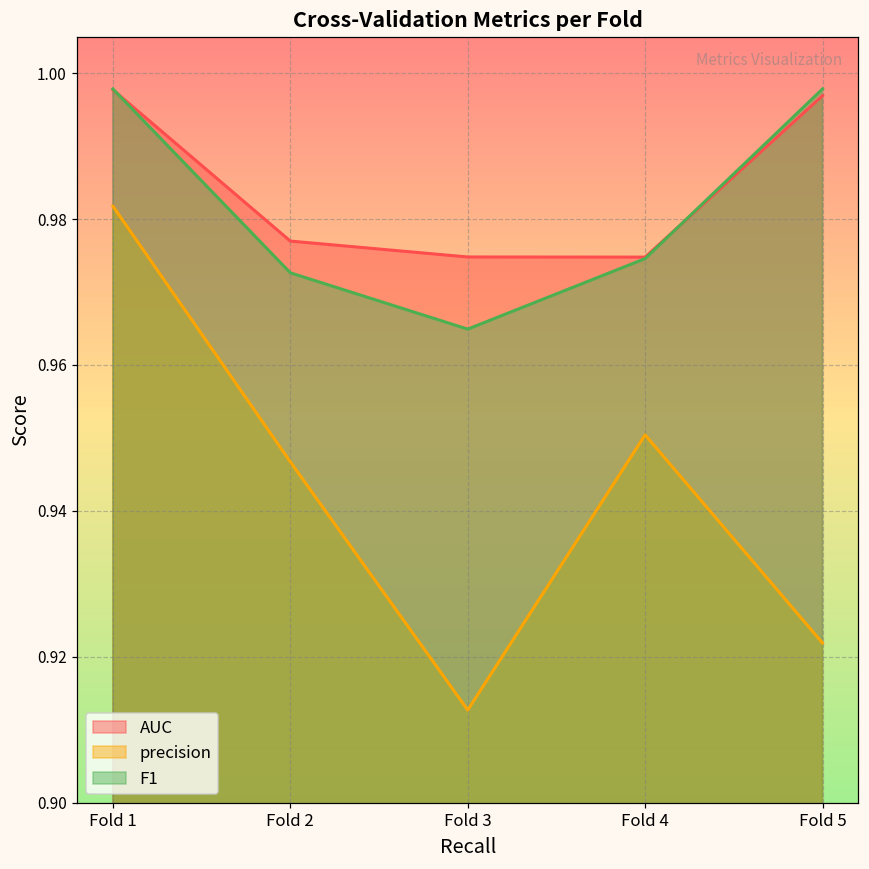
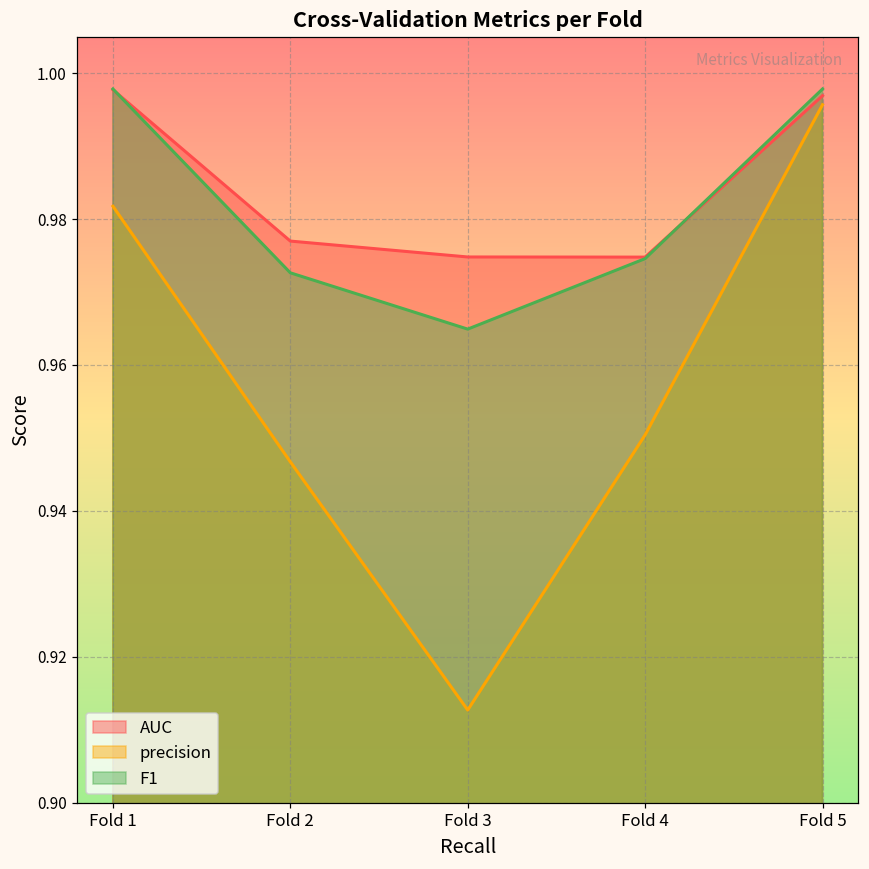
precision, Fold 5: 0.922 -> 0.996
